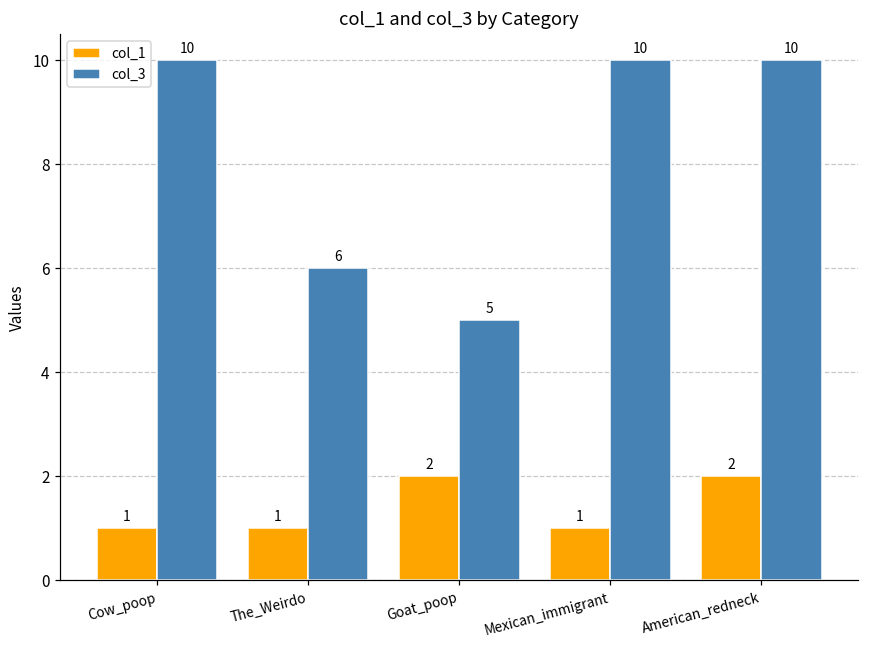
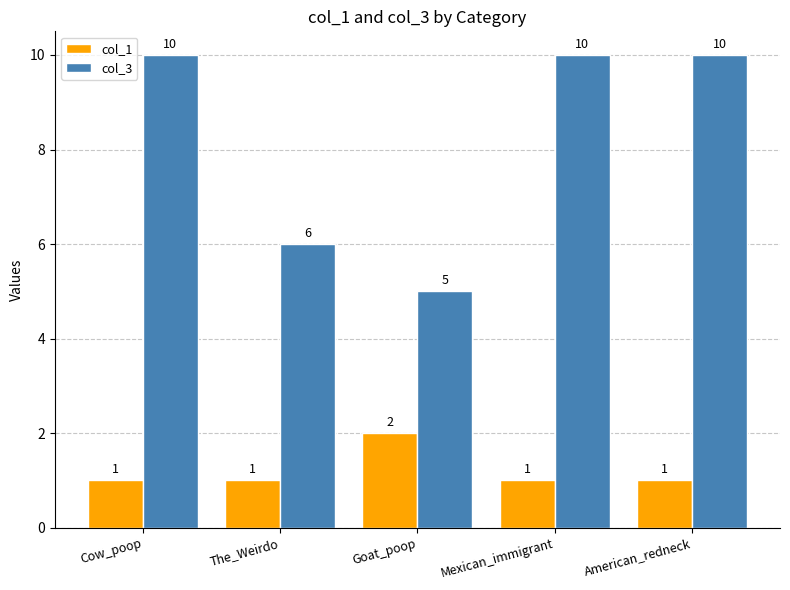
col_1, American_redneck: 2 -> 1
